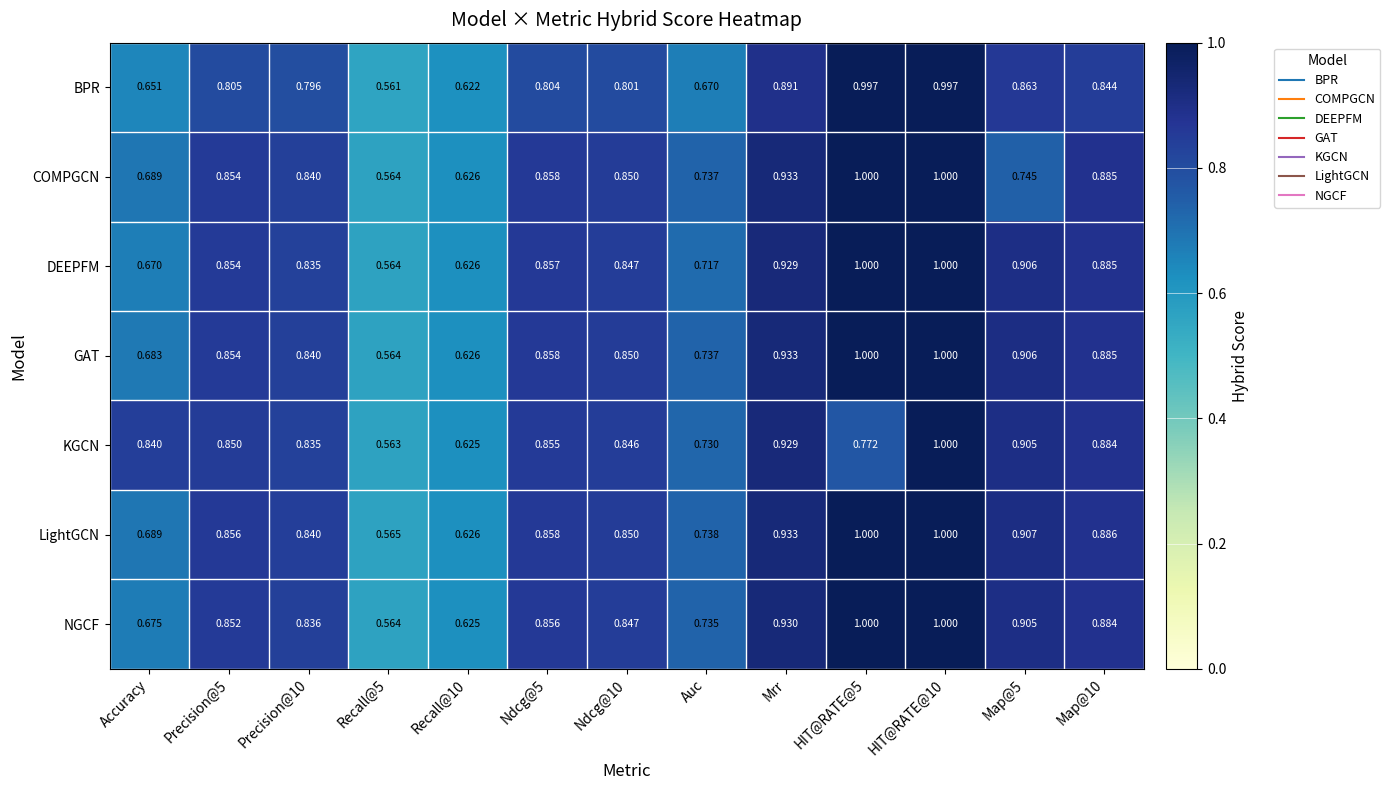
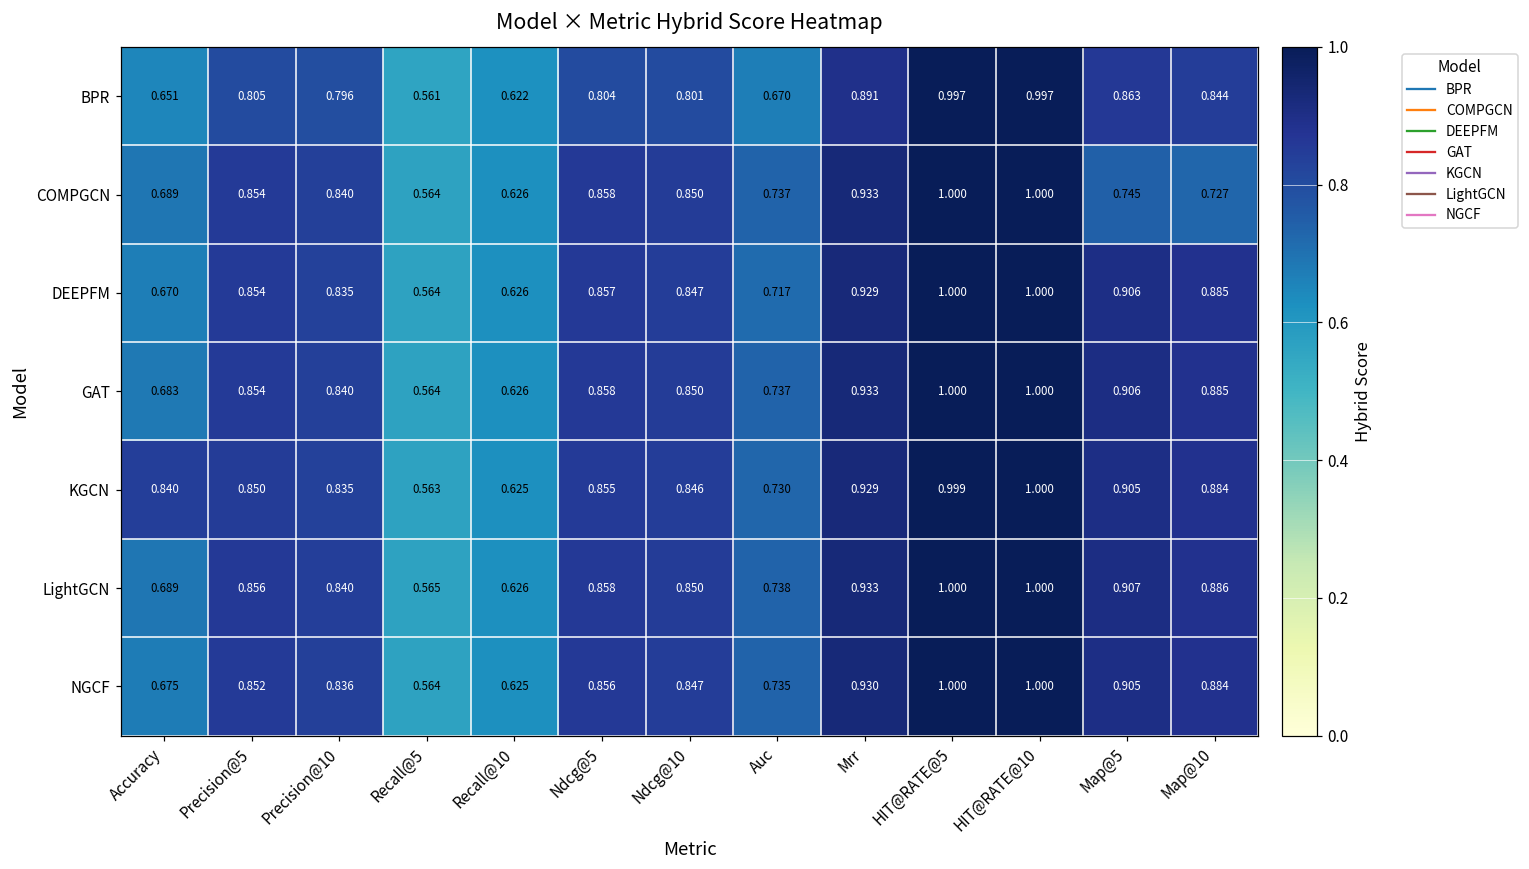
COMPGCN, Map@10: 0.885 -> 0.727
KGCN, HIT@RATE@5: 0.772 -> 0.999
